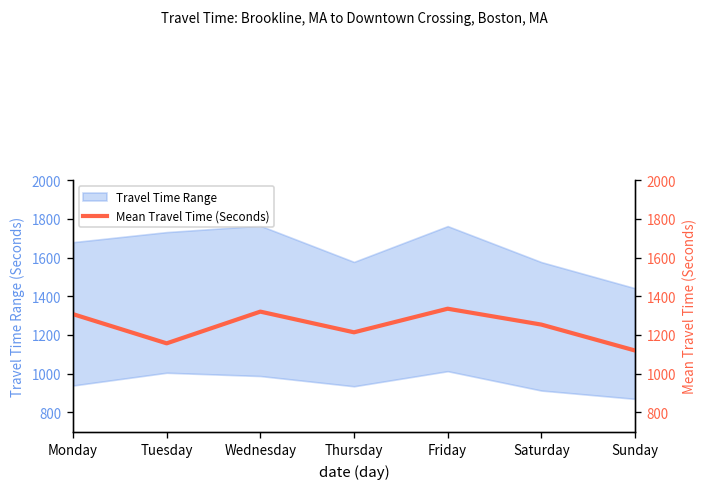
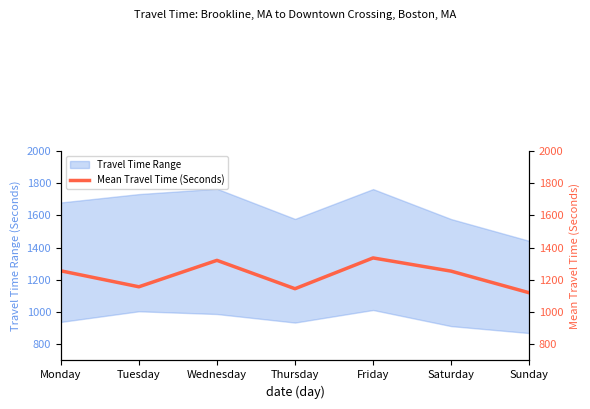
Mean Travel Time (Seconds), Monday: 1310 -> 1260
Mean Travel Time (Seconds), Thursday: 1210 -> 1150
